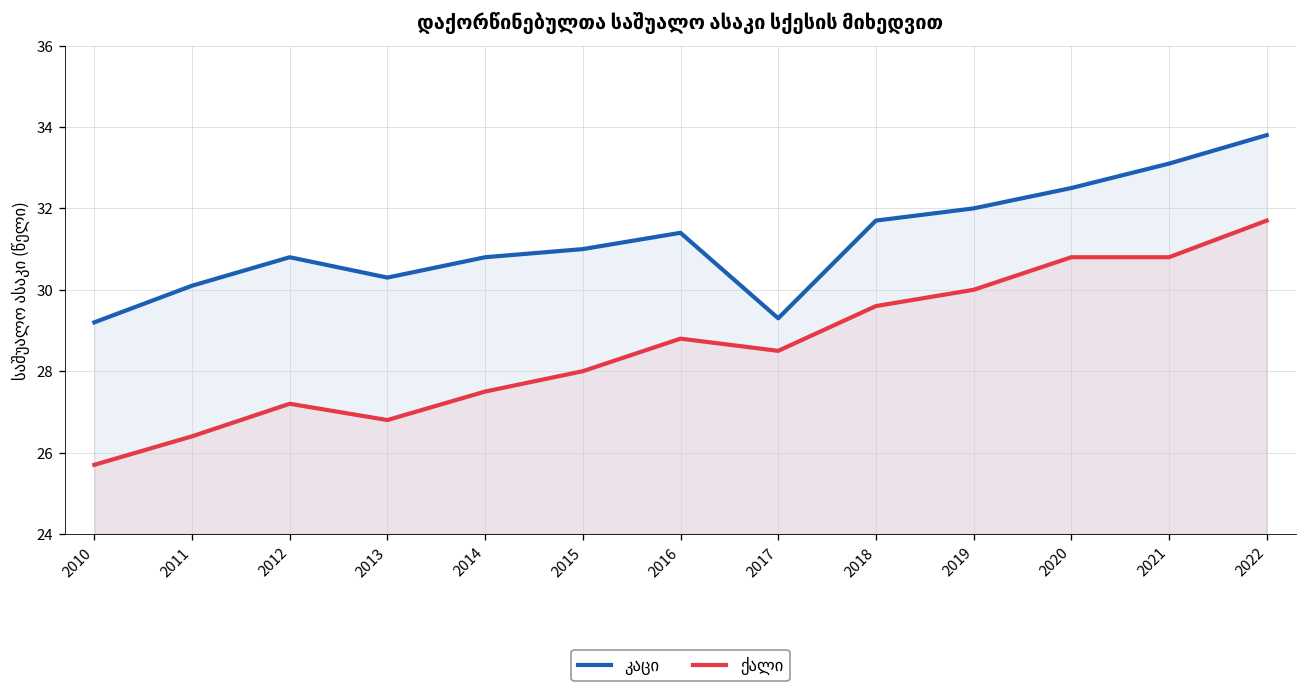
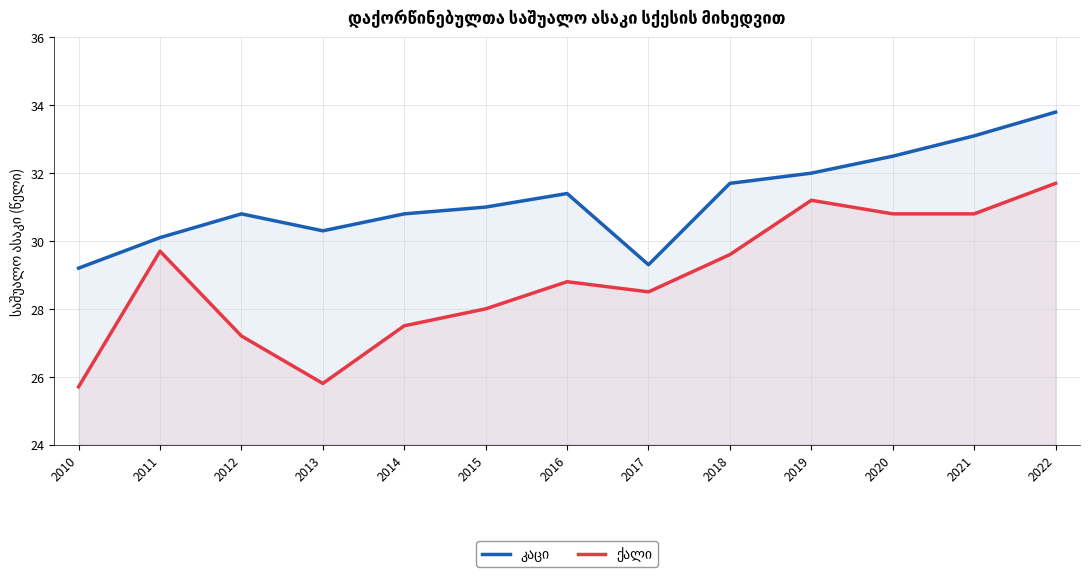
ქალი, 2011: 26.4 -> 29.7
ქალი, 2013: 26.8 -> 25.8
ქალი, 2019: 30.0 -> 31.2
